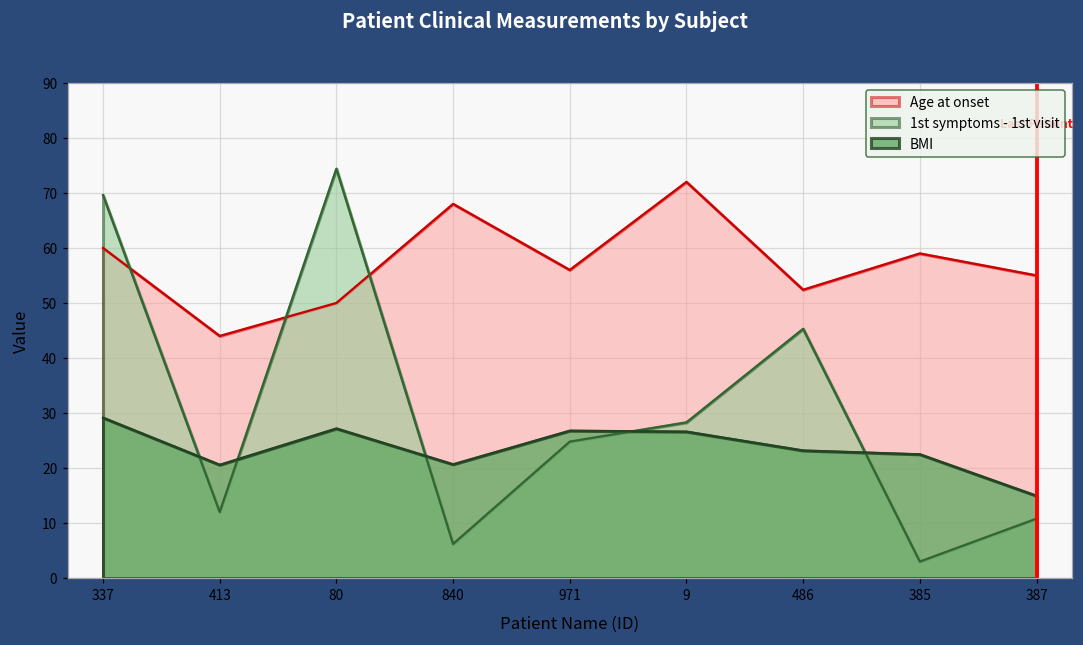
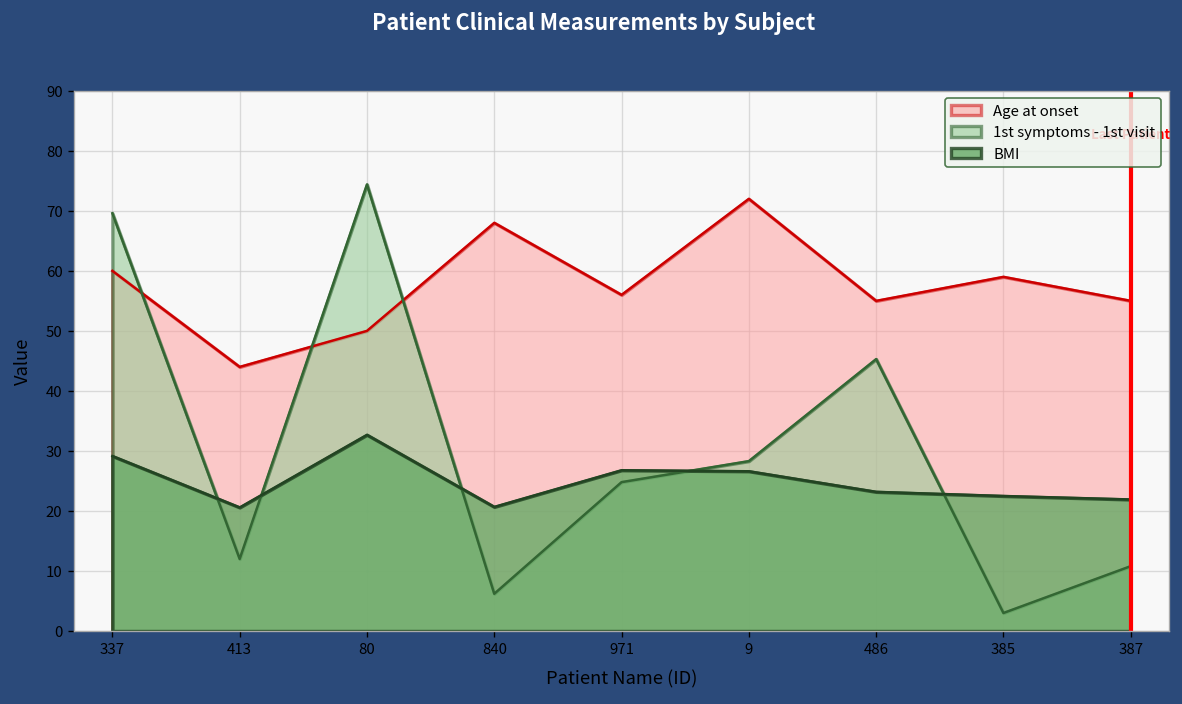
BMI, 80: 27 -> 33
Age at onset, 486: 52 -> 55
BMI, 387: 15 -> 22
